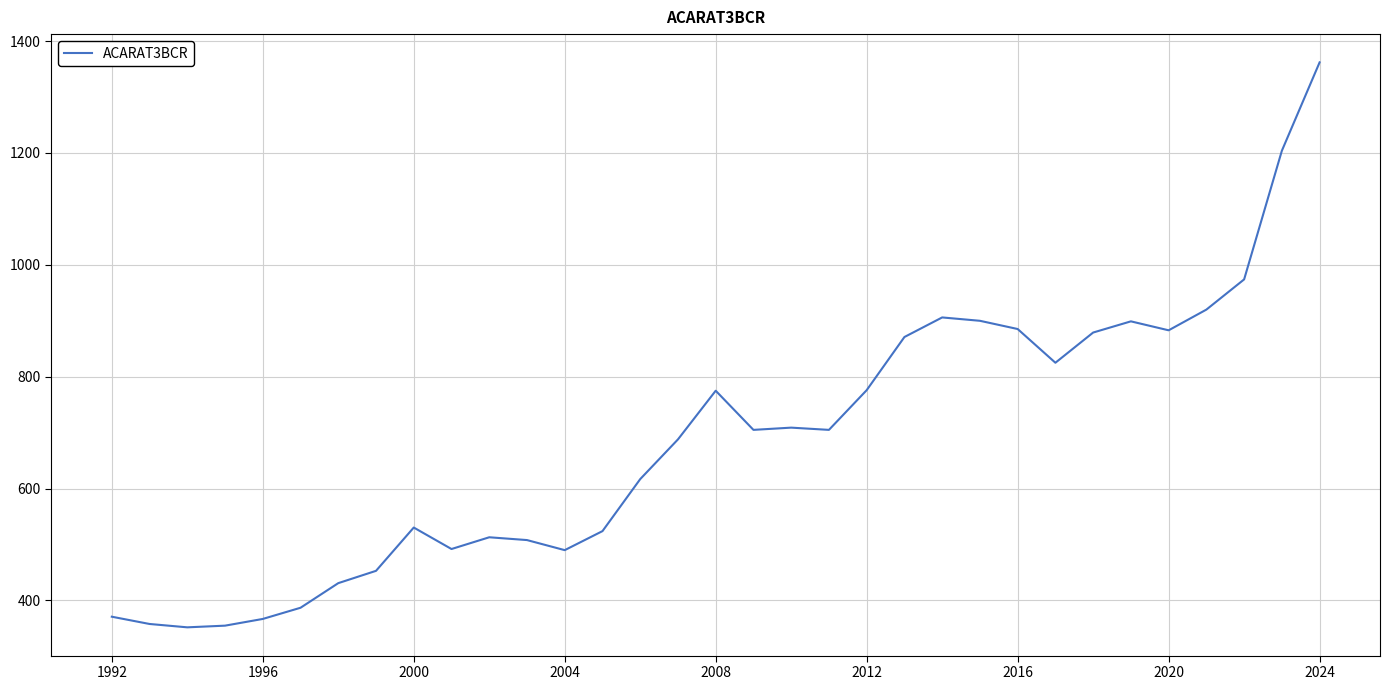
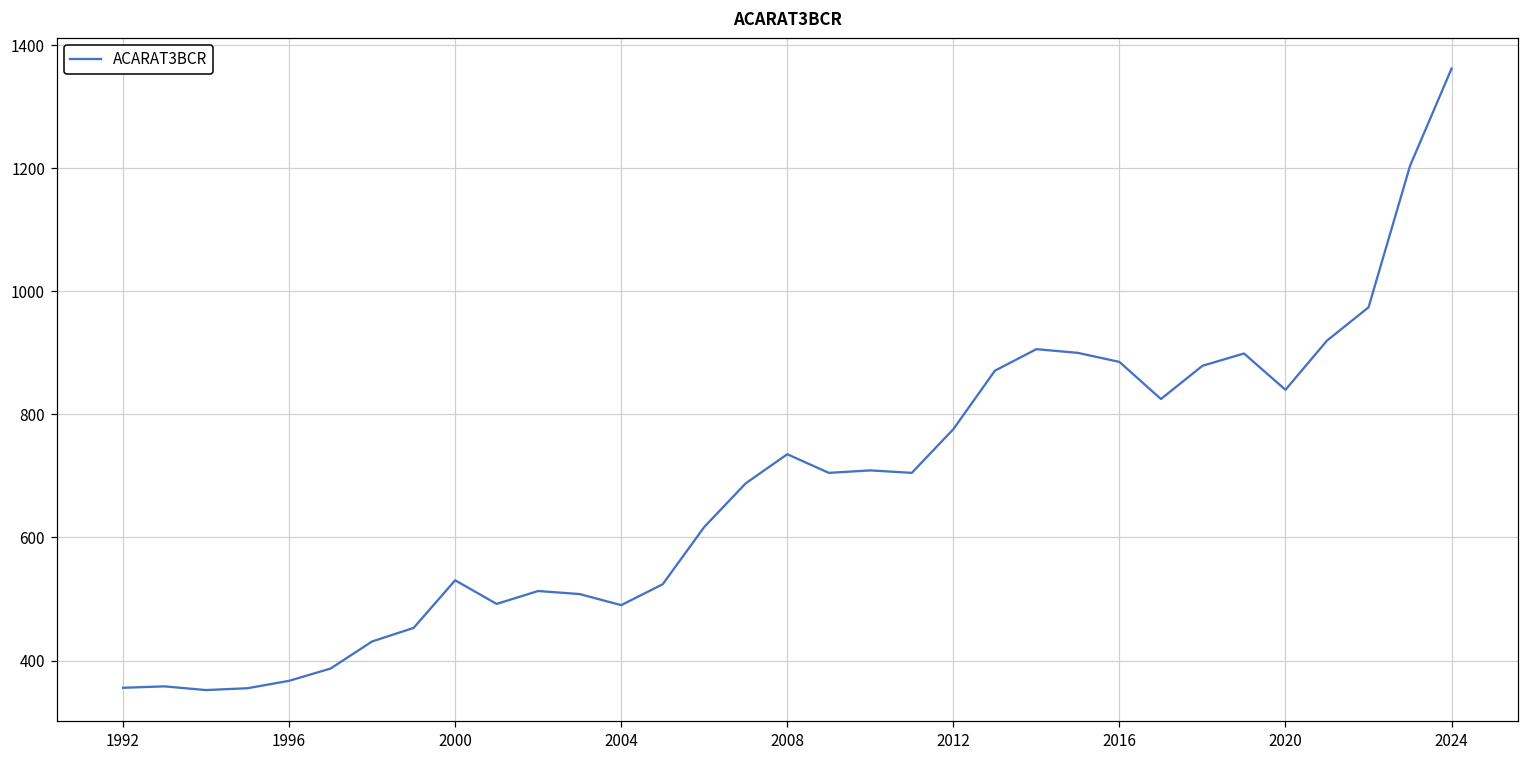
1992: 370 -> 360
2008: 780 -> 740
2020: 880 -> 840
